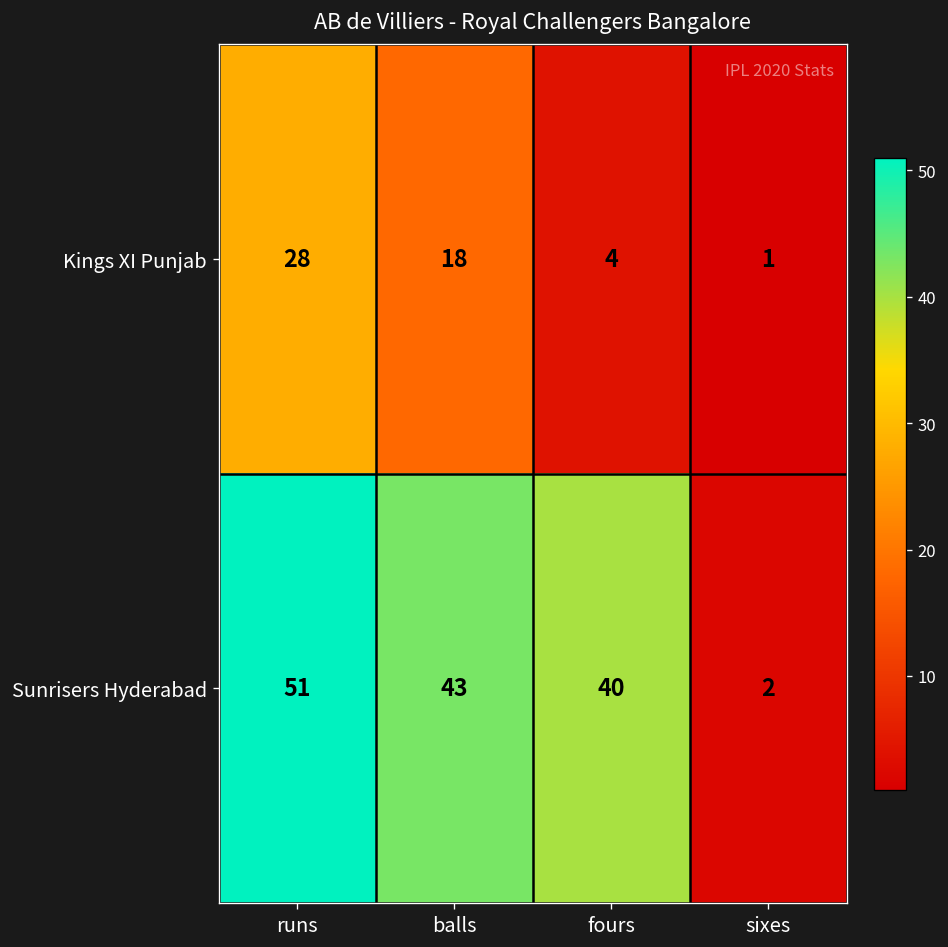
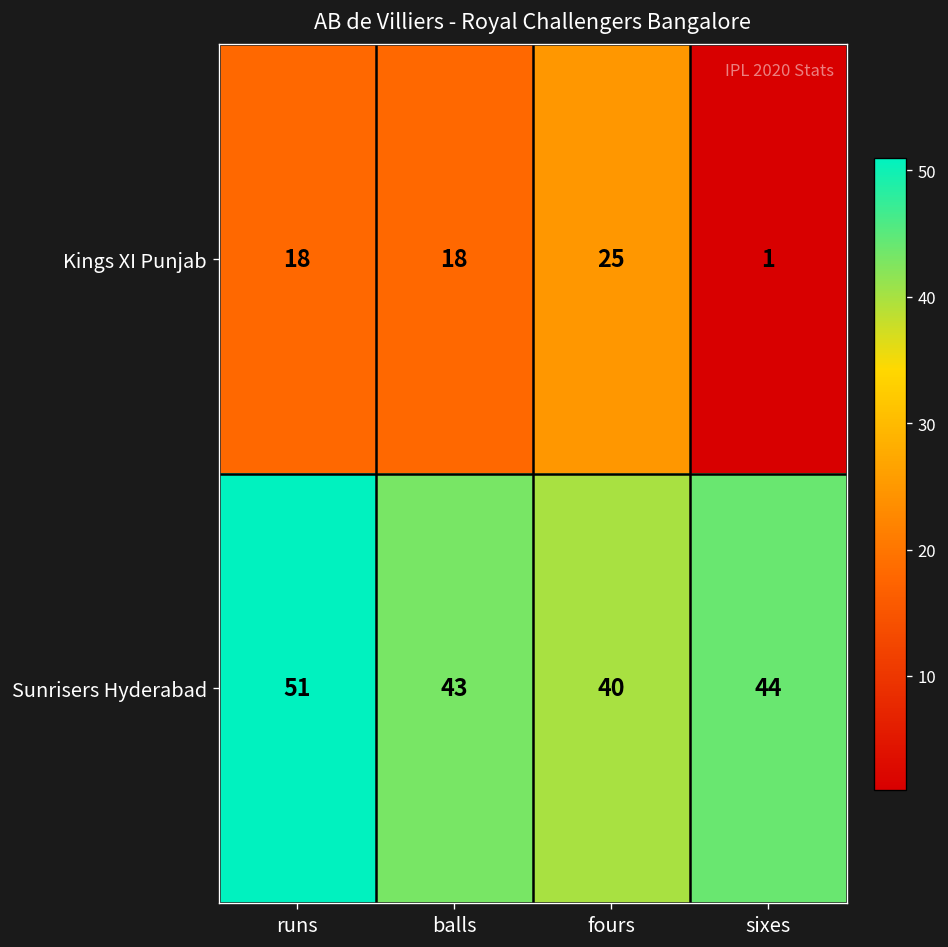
Kings XI Punjab, runs: 28 -> 18
Kings XI Punjab, fours: 4 -> 25
Sunrisers Hyderabad, sixes: 2 -> 44
